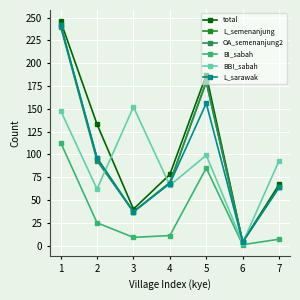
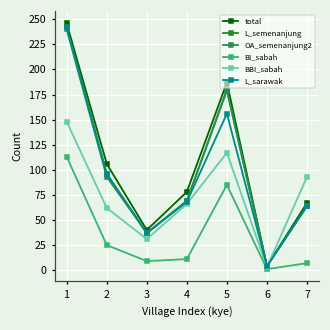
total, 2: 130 -> 110
BBI_sabah, 3: 150 -> 30
BBI_sabah, 5: 100 -> 120
